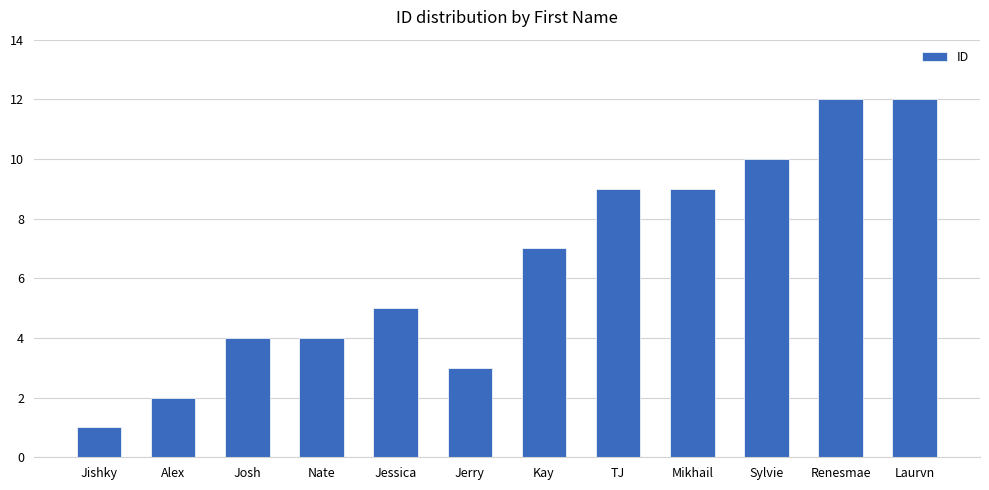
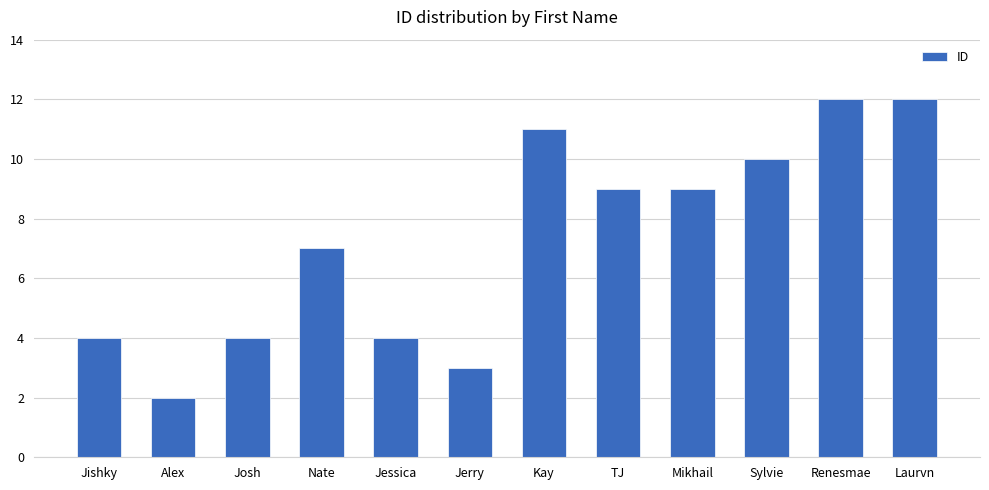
Jishky: 1 -> 4
Nate: 4 -> 7
Jessica: 5 -> 4
Kay: 7 -> 11
